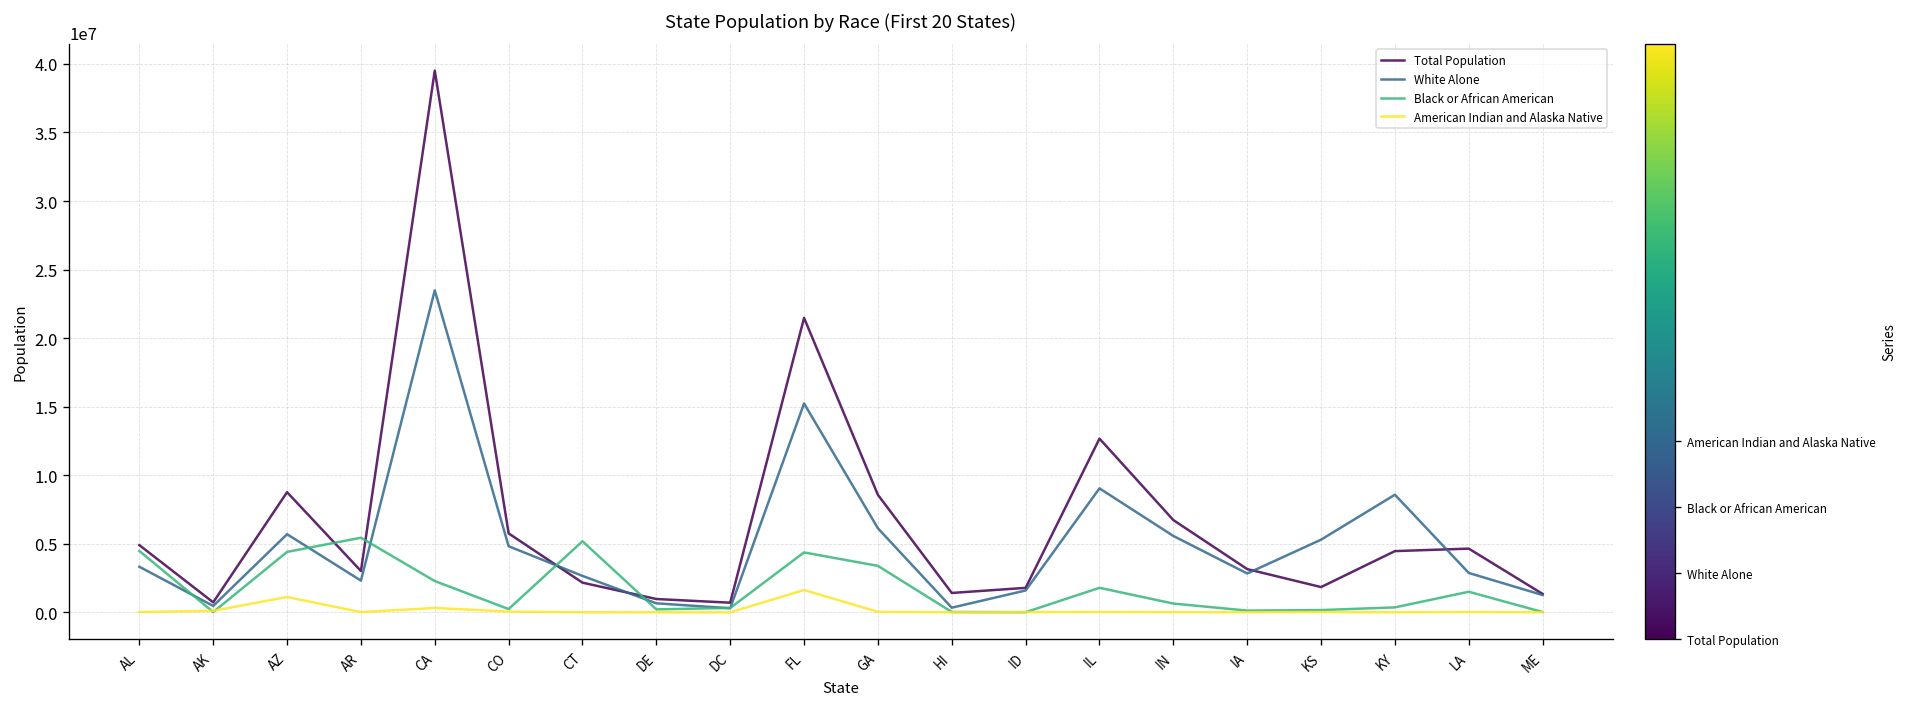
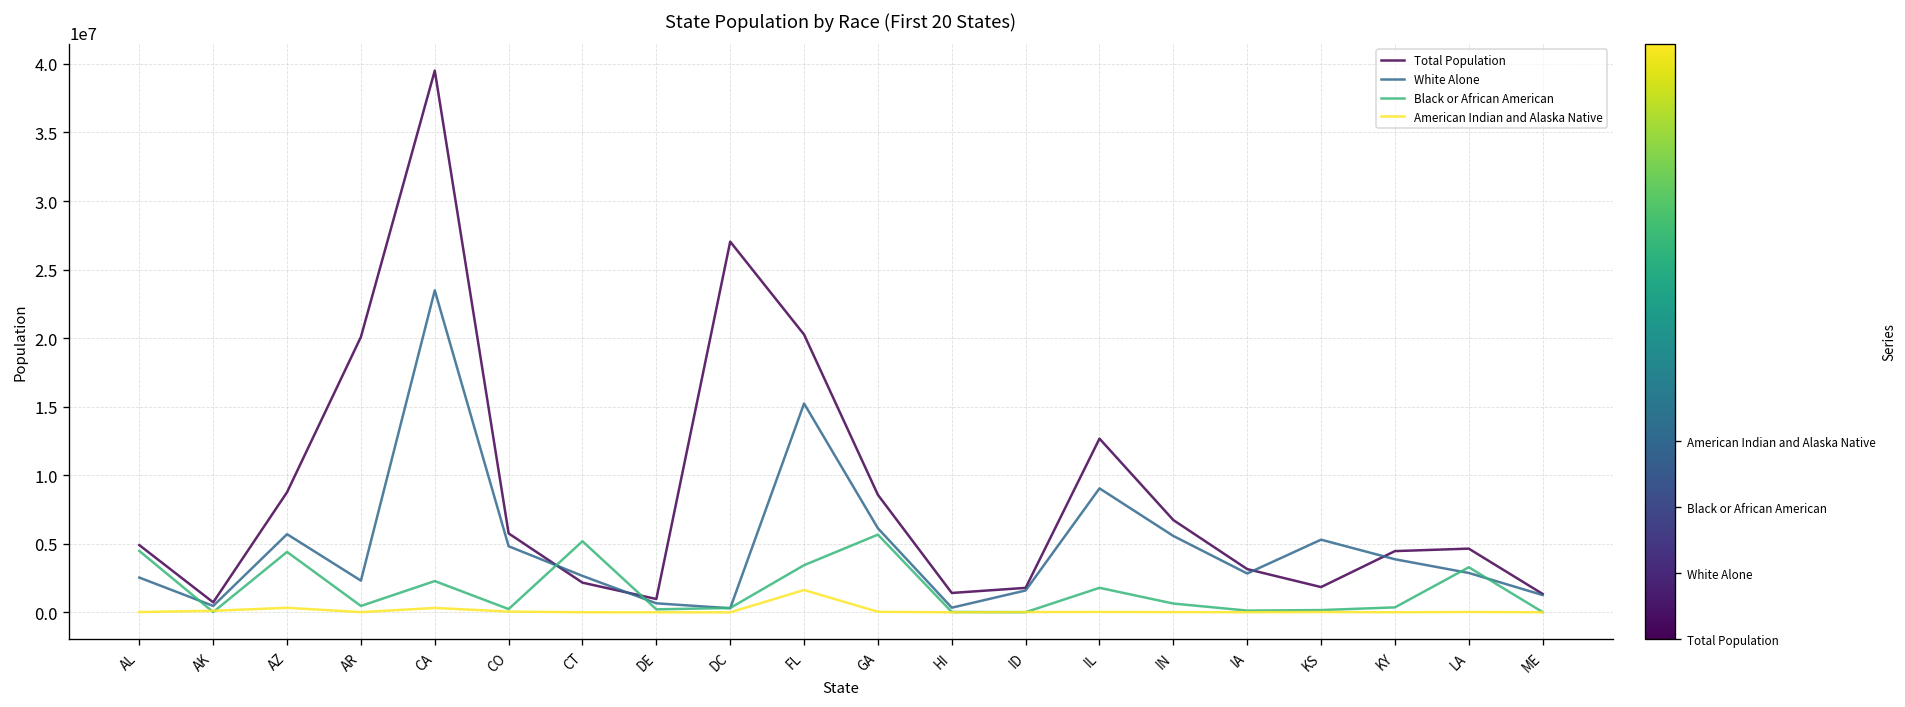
White Alone, AL: 3300000 -> 2500000
American Indian and Alaska Native, AZ: 1100000 -> 300000
Total Population, AR: 3000000 -> 20100000
Black or African American, AR: 5400000 -> 500000
Total Population, DC: 700000 -> 27000000
Total Population, FL: 21500000 -> 20300000
Black or African American, FL: 4400000 -> 3400000
Black or African American, GA: 3400000 -> 5700000
White Alone, KY: 8600000 -> 3900000
Black or African American, LA: 1500000 -> 3300000
